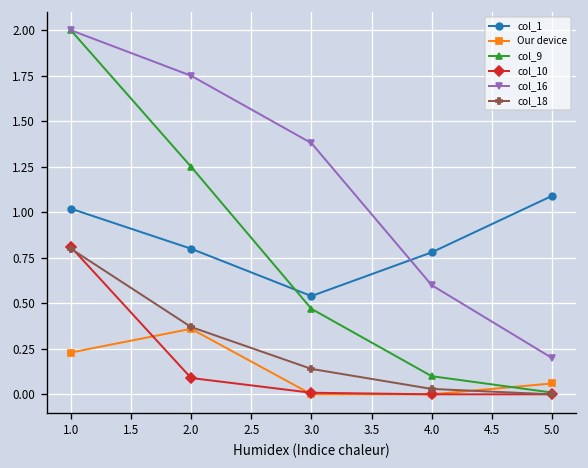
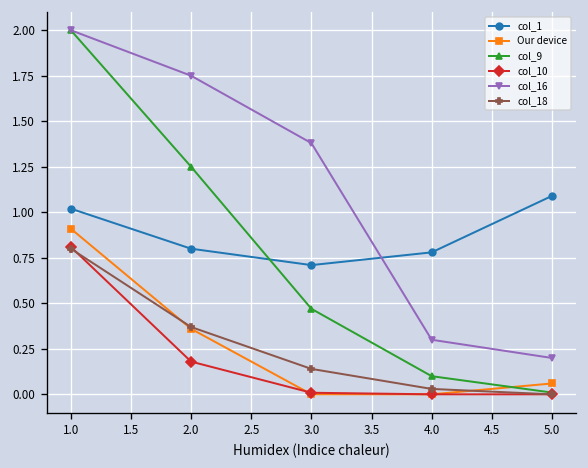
Our device, 1.0: 0.23 -> 0.91
col_10, 2.0: 0.09 -> 0.18
col_1, 3.0: 0.54 -> 0.71
col_16, 4.0: 0.6 -> 0.3
